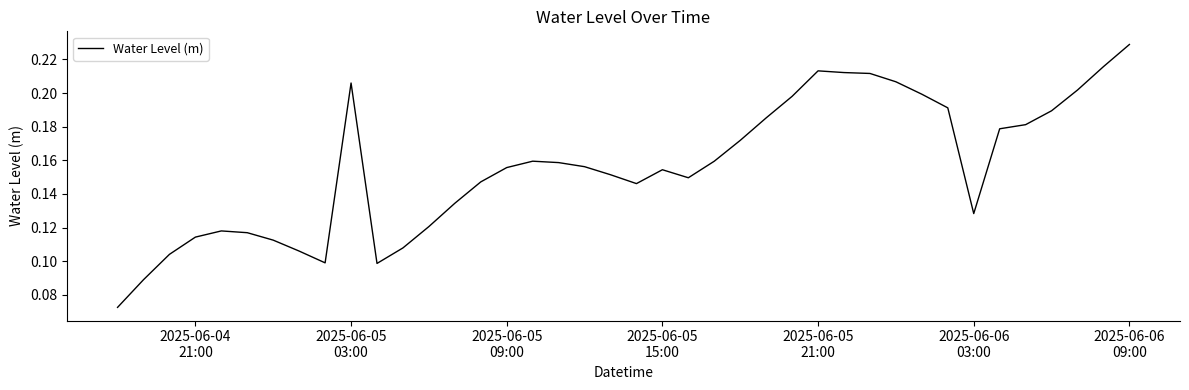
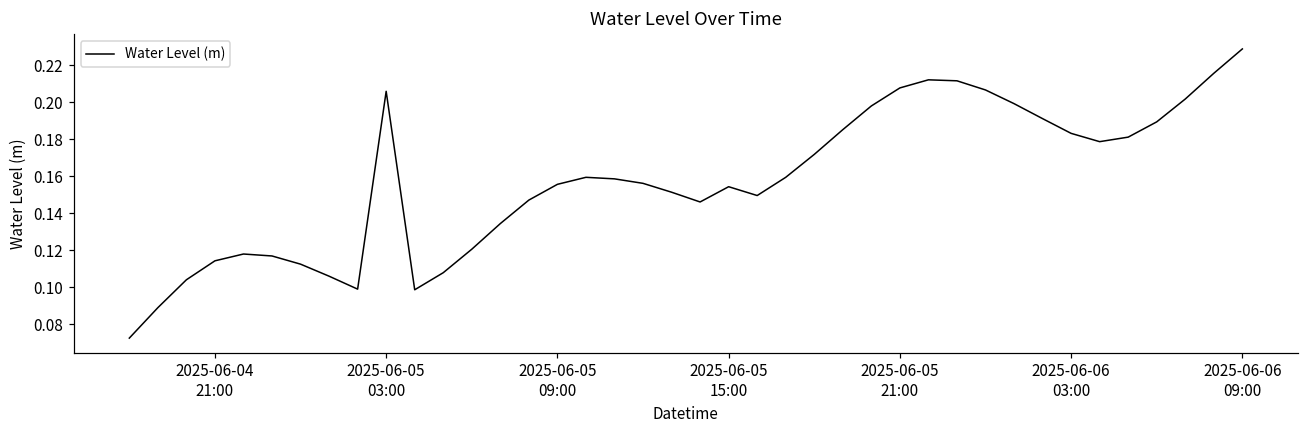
2025-06-05 21:00: 0.213 -> 0.208
2025-06-06 03:00: 0.128 -> 0.183
